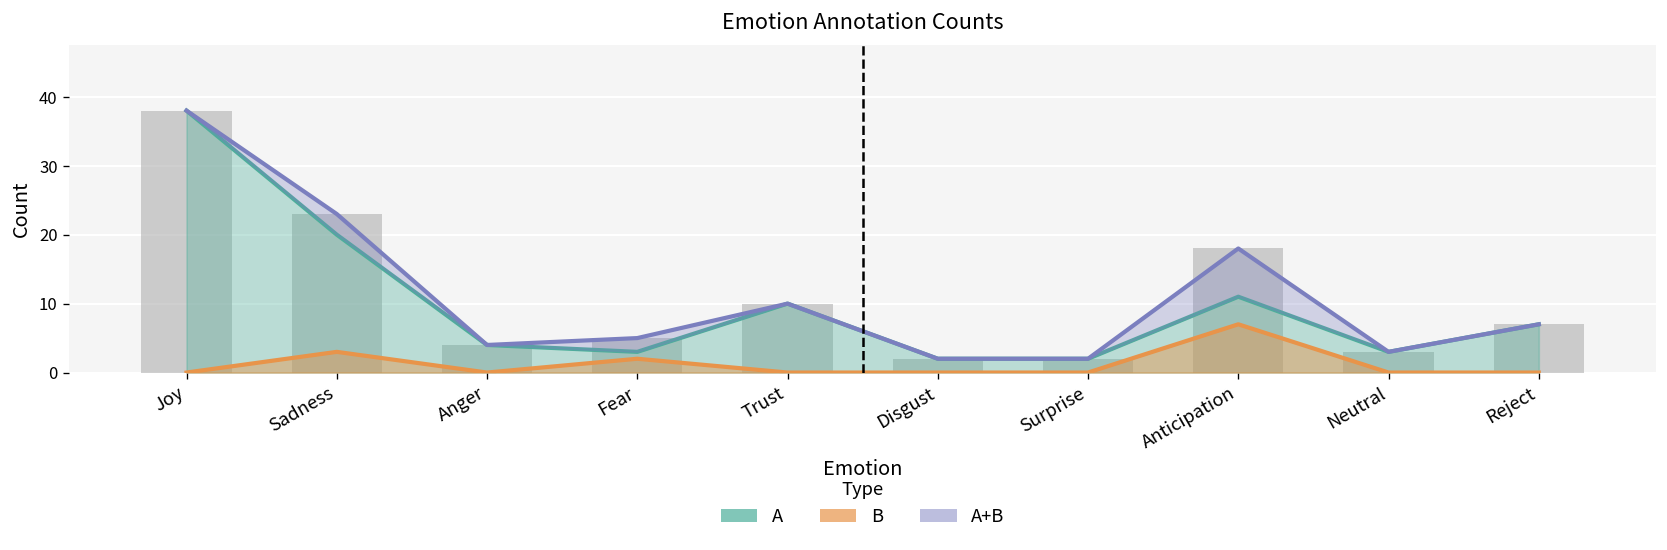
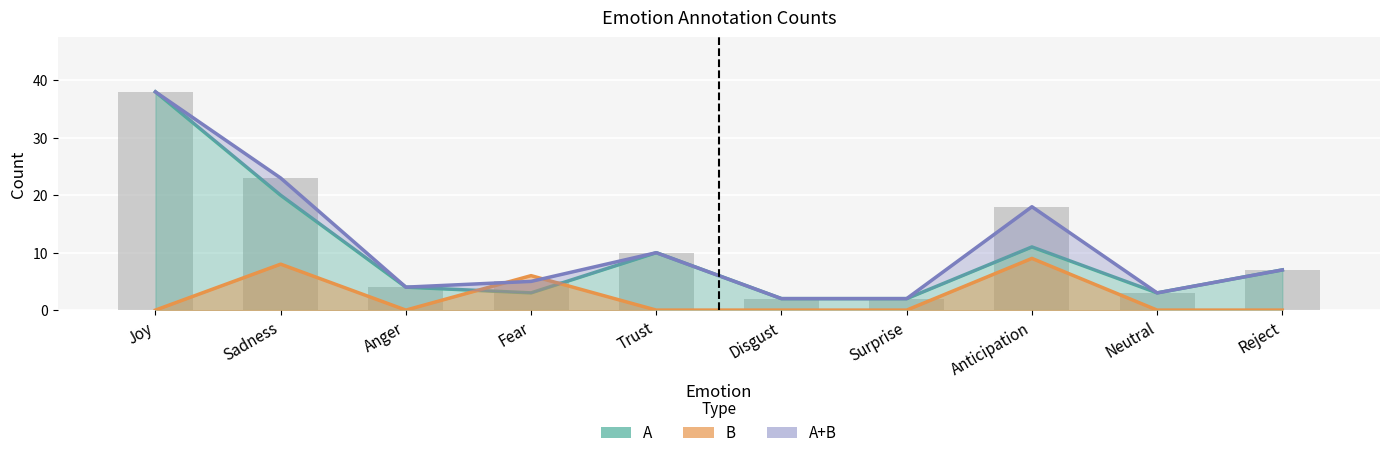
B, Sadness: 3 -> 8
B, Fear: 2 -> 6
B, Anticipation: 7 -> 9
